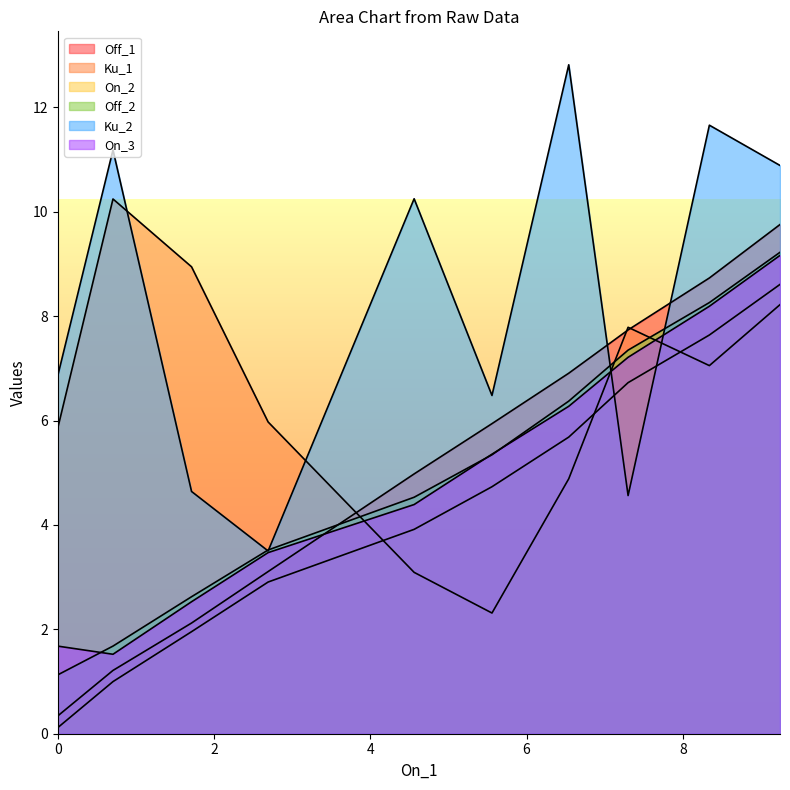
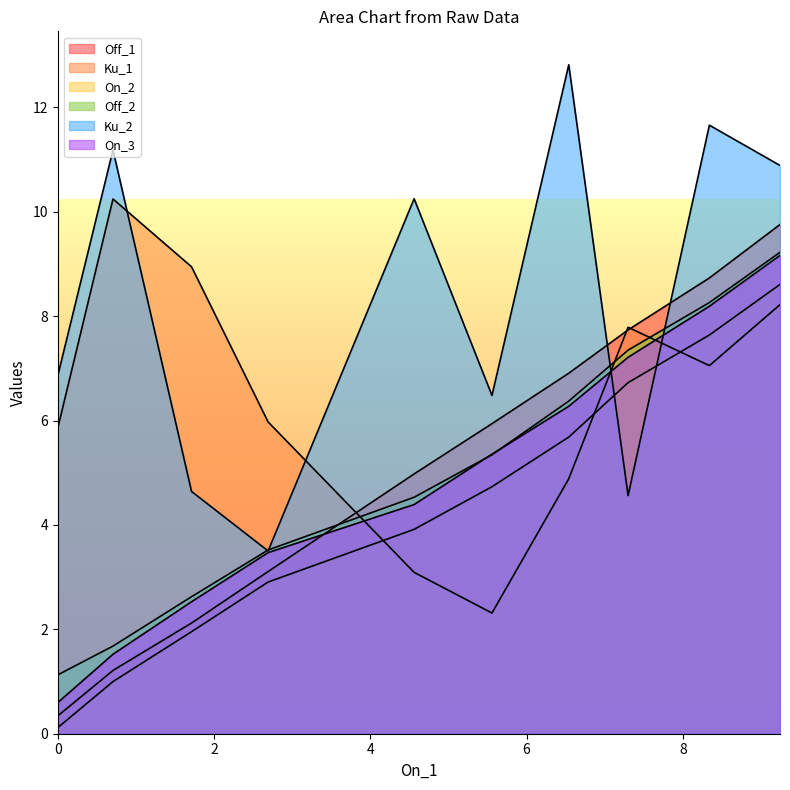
On_3, 0: 1.7 -> 0.6
